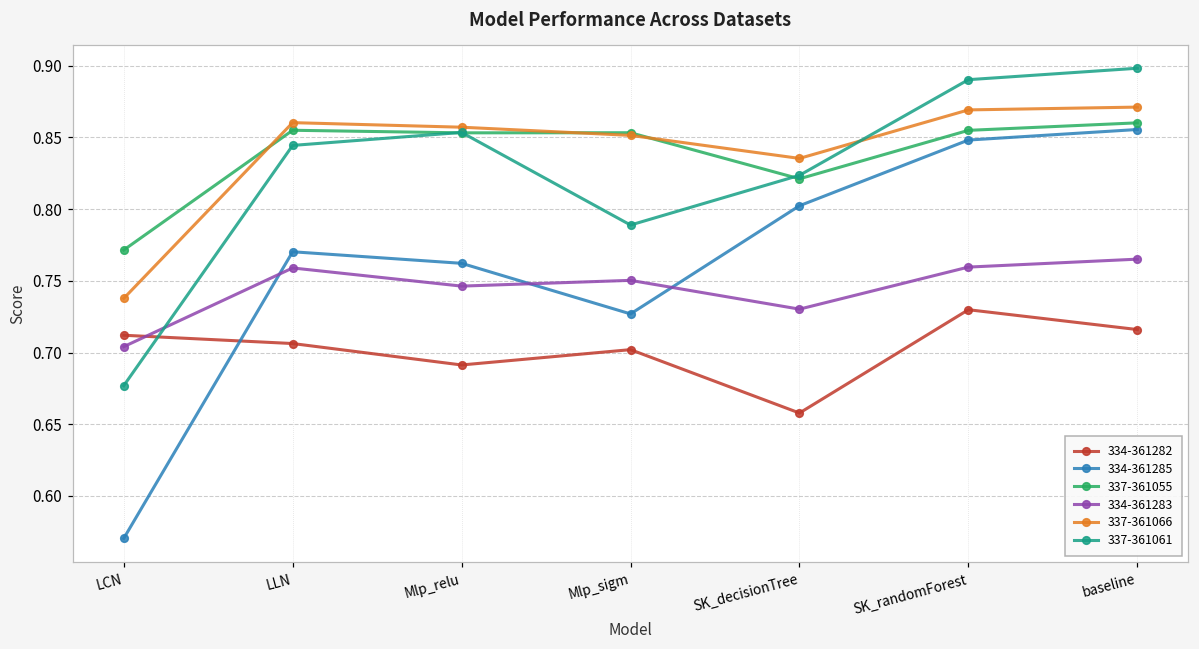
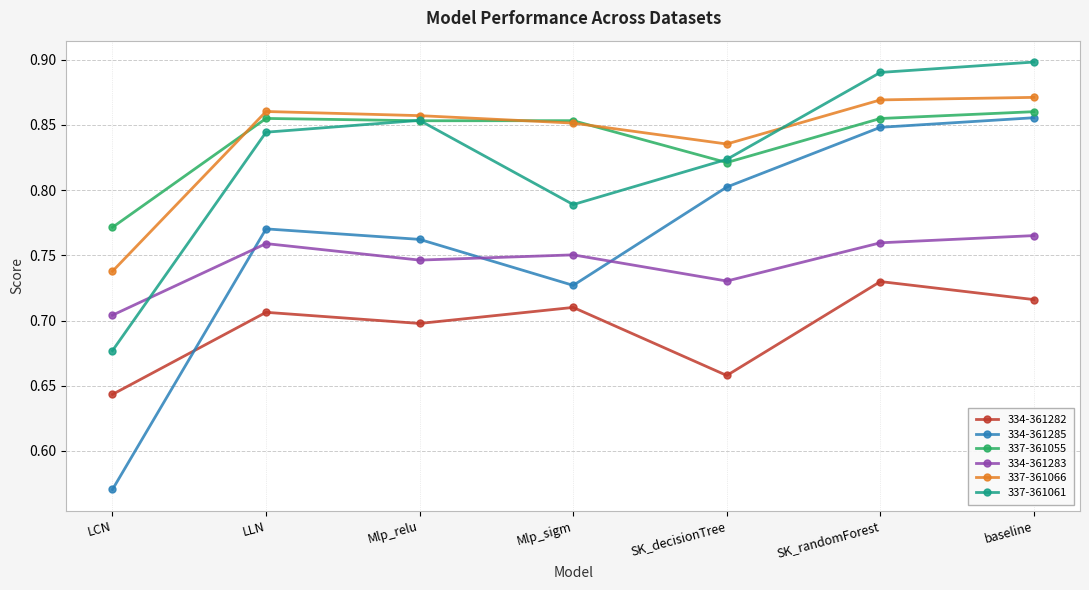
334-361282, LCN: 0.712 -> 0.643
334-361282, Mlp_relu: 0.691 -> 0.698
334-361282, Mlp_sigm: 0.702 -> 0.710
